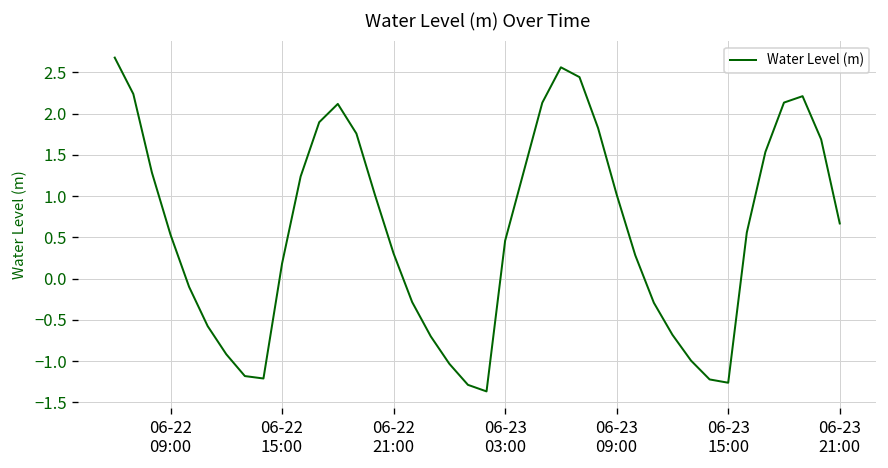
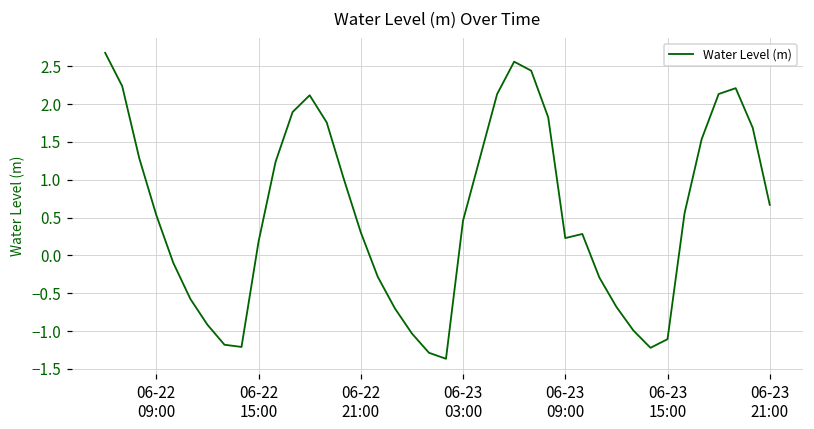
06-23 09:00: 1.0 -> 0.2
06-23 15:00: -1.3 -> -1.1
